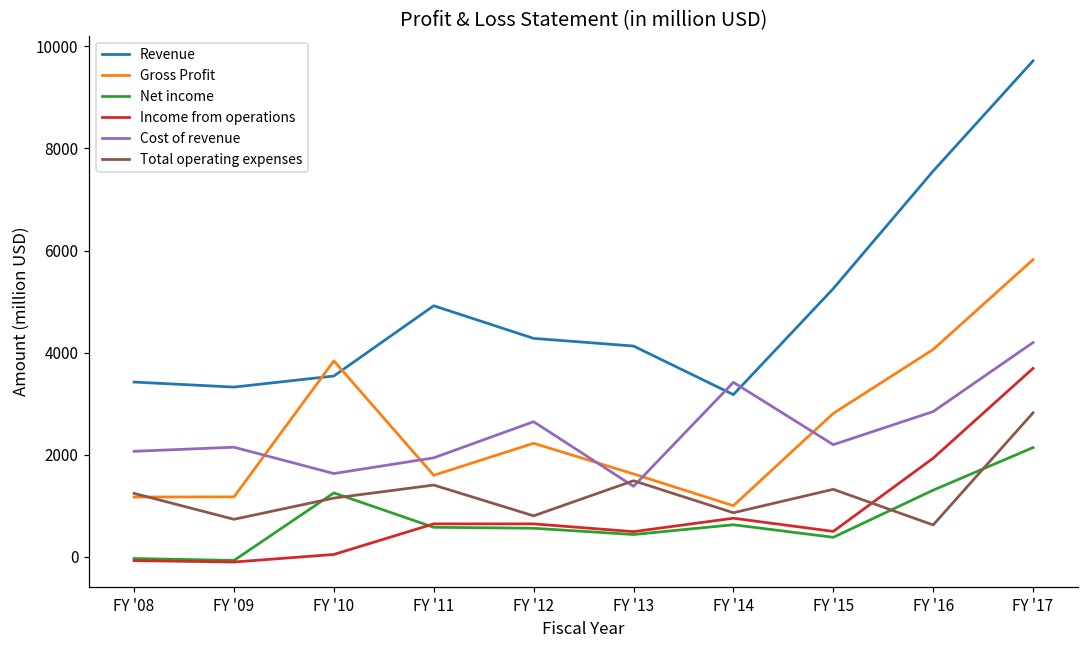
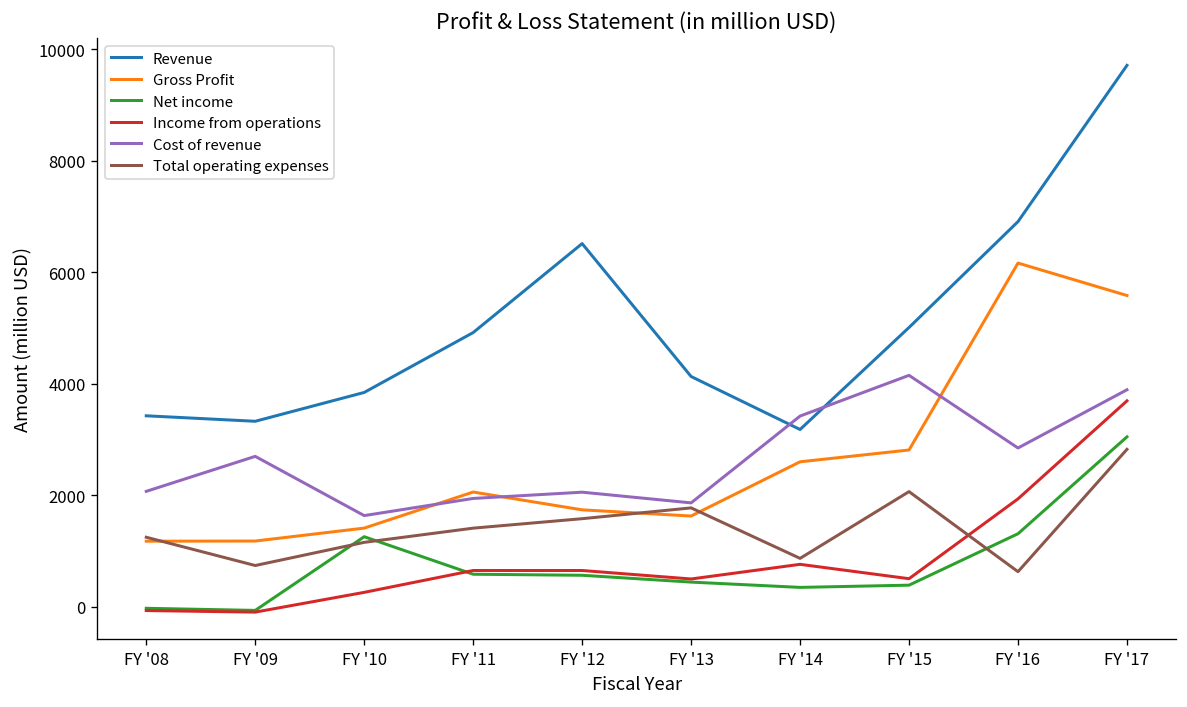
Cost of revenue, FY '09: 2100 -> 2700
Revenue, FY '10: 3500 -> 3800
Gross Profit, FY '10: 3800 -> 1400
Income from operations, FY '10: 0 -> 300
Gross Profit, FY '11: 1600 -> 2100
Revenue, FY '12: 4300 -> 6500
Gross Profit, FY '12: 2200 -> 1700
Cost of revenue, FY '12: 2600 -> 2100
Total operating expenses, FY '12: 800 -> 1600
Cost of revenue, FY '13: 1400 -> 1900
Total operating expenses, FY '13: 1500 -> 1800
Gross Profit, FY '14: 1000 -> 2600
Net income, FY '14: 600 -> 300
Revenue, FY '15: 5300 -> 5000
Cost of revenue, FY '15: 2200 -> 4200
Total operating expenses, FY '15: 1300 -> 2100
Revenue, FY '16: 7600 -> 6900
Gross Profit, FY '16: 4100 -> 6200
Gross Profit, FY '17: 5800 -> 5600
Net income, FY '17: 2100 -> 3000
Cost of revenue, FY '17: 4200 -> 3900
